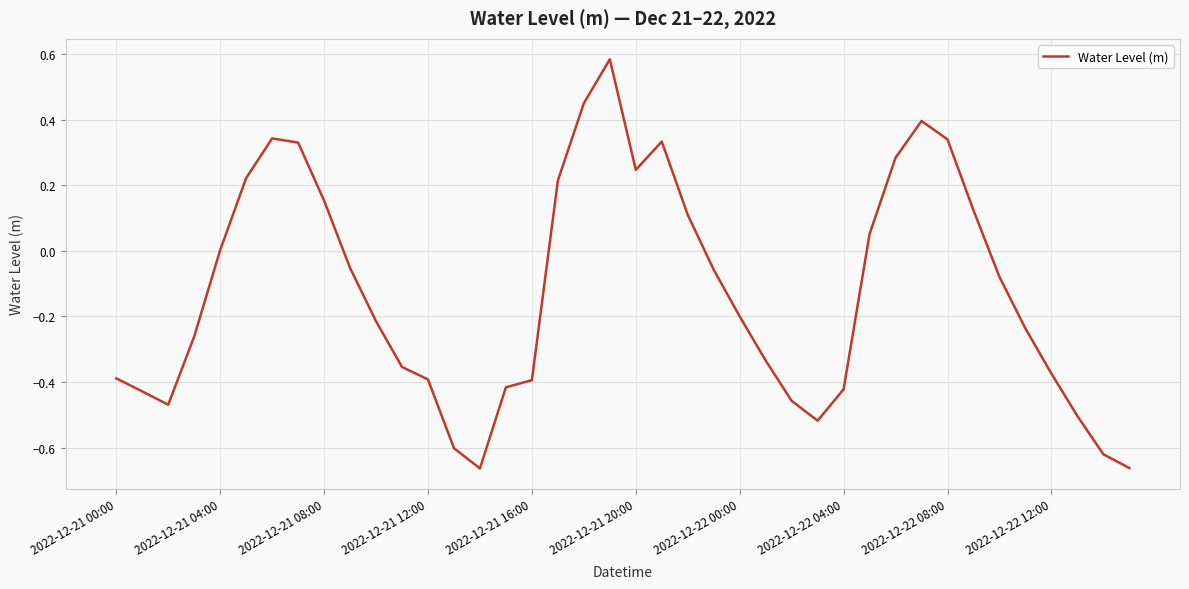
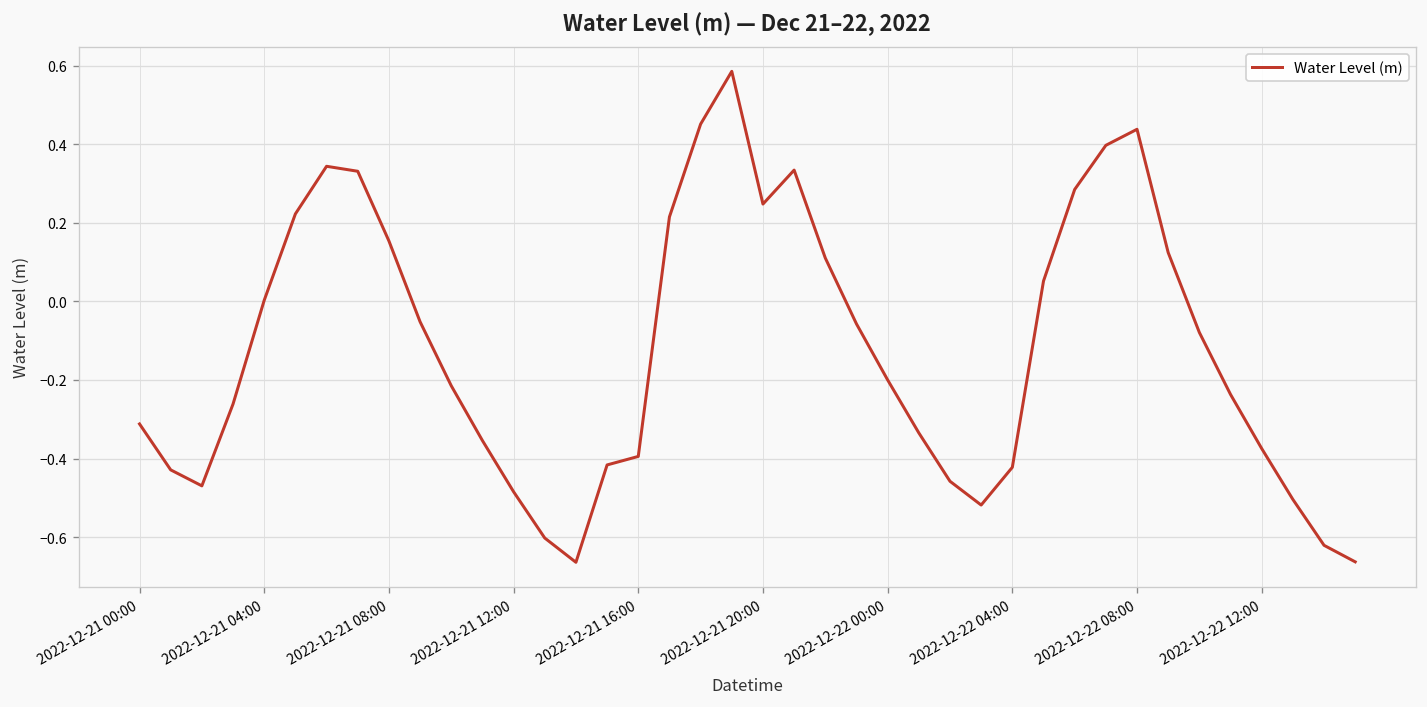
2022-12-21 00:00: -0.39 -> -0.31
2022-12-21 12:00: -0.39 -> -0.48
2022-12-22 08:00: 0.34 -> 0.44
